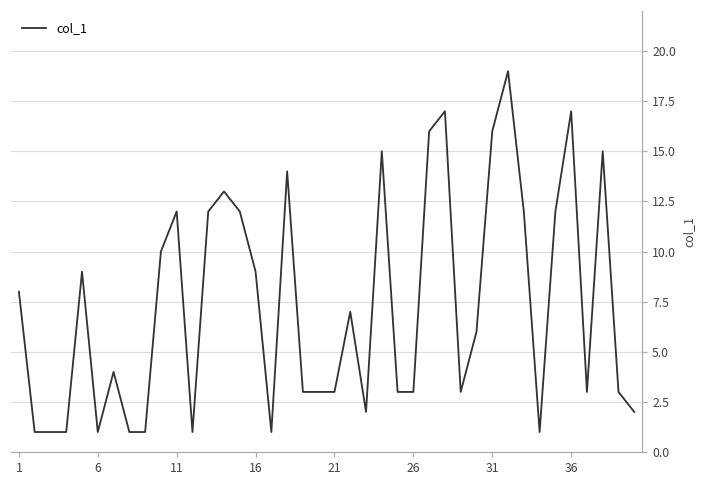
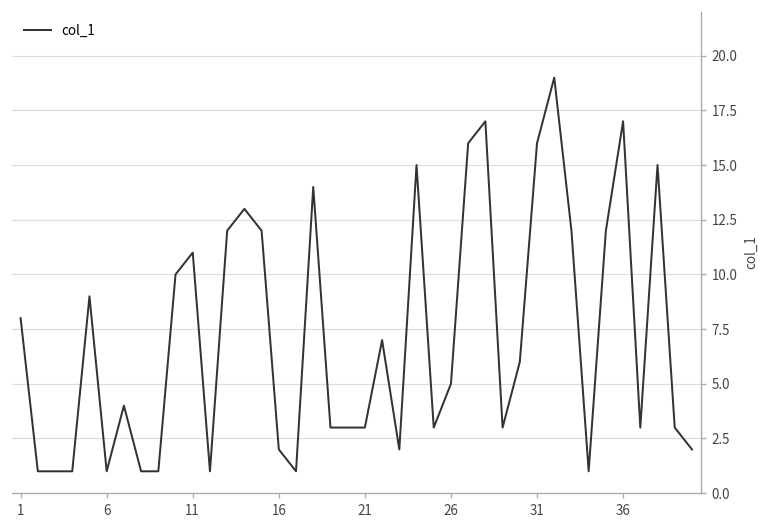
11: 12 -> 11
16: 9 -> 2
26: 3 -> 5
